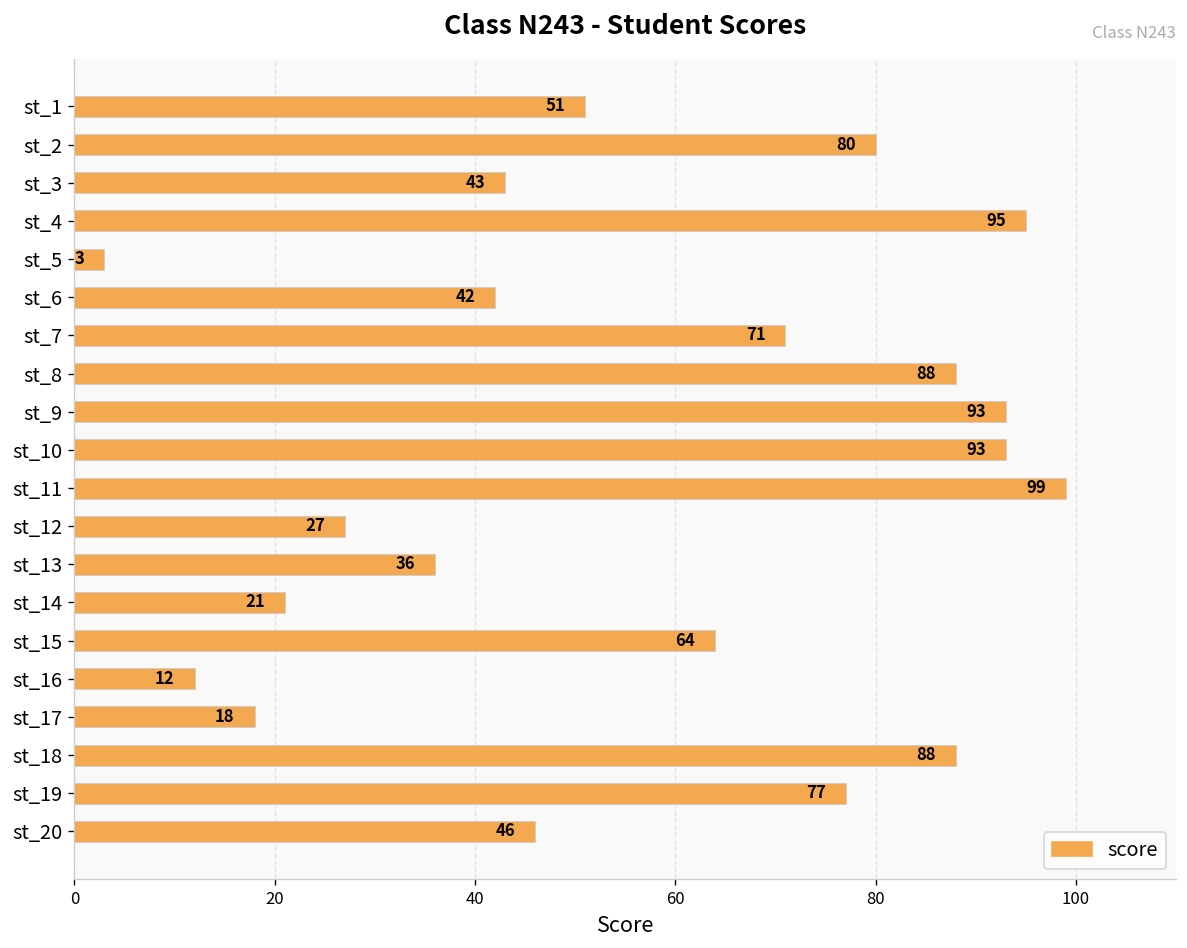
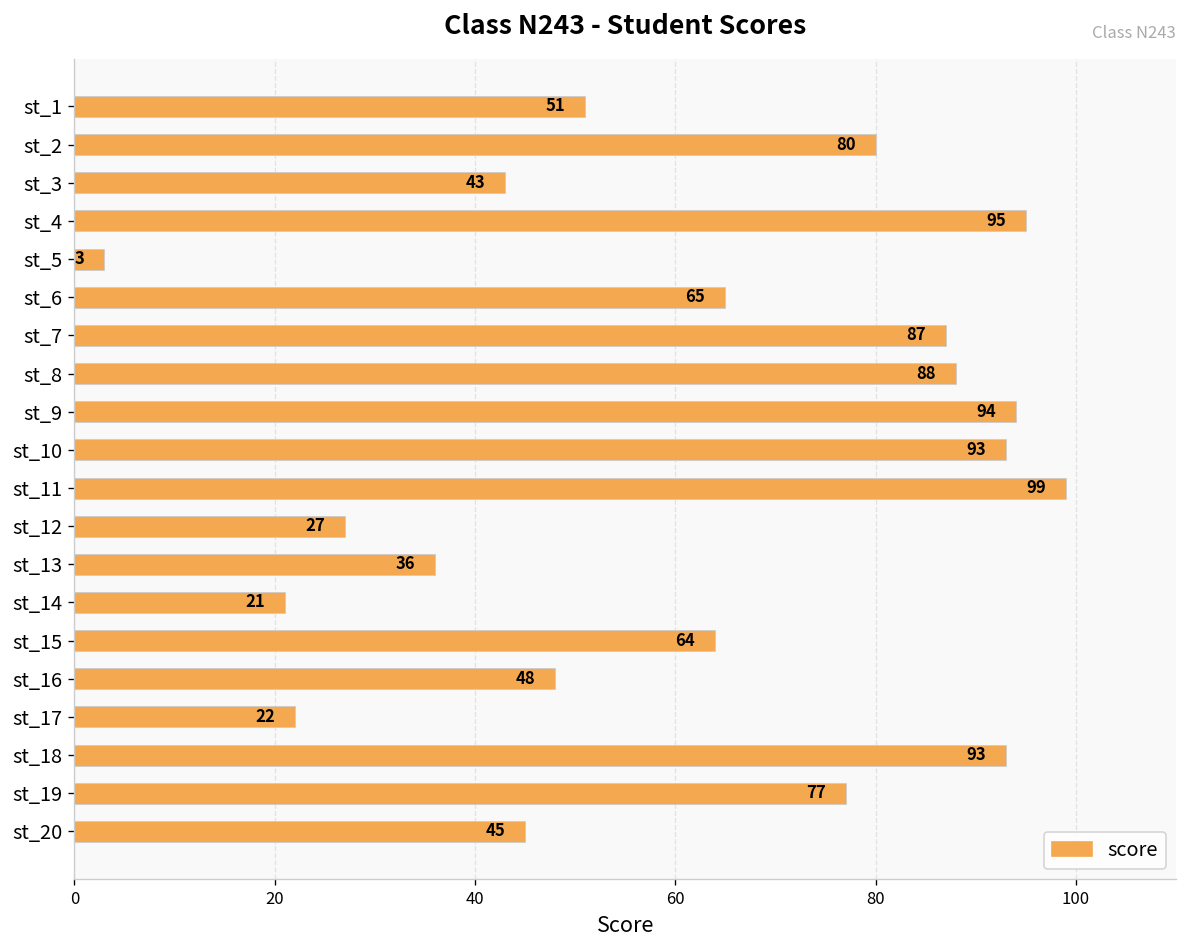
st_6: 42 -> 65
st_7: 71 -> 87
st_9: 93 -> 94
st_16: 12 -> 48
st_17: 18 -> 22
st_18: 88 -> 93
st_20: 46 -> 45
